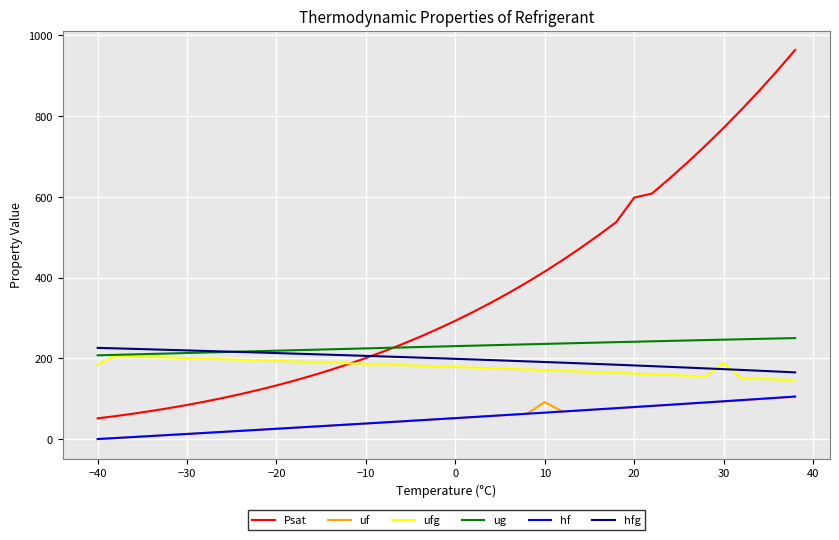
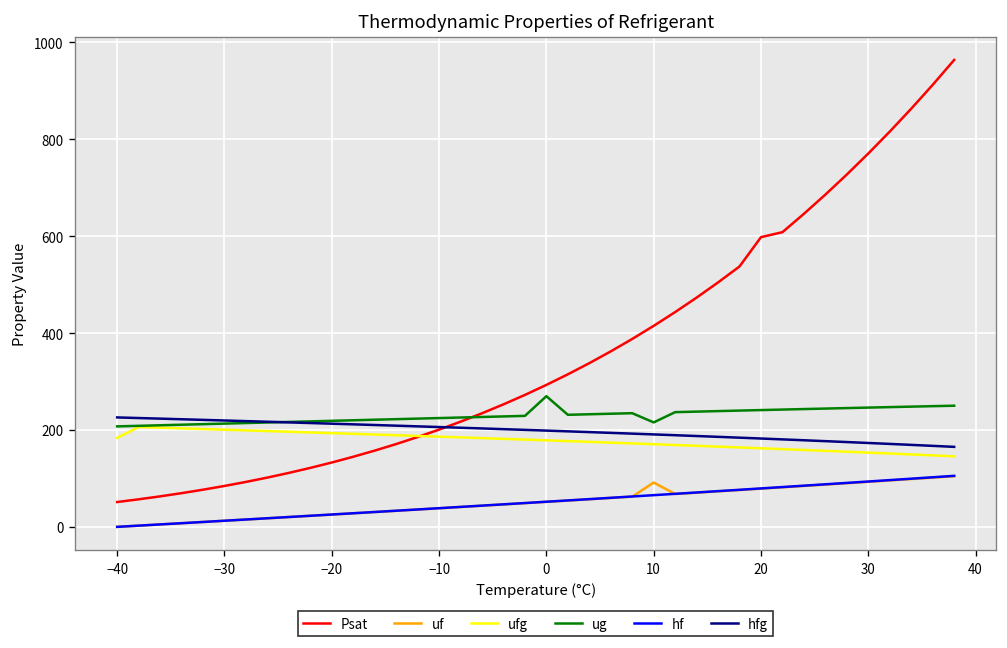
ug, 0: 230 -> 270
ug, 10: 240 -> 220
ufg, 30: 190 -> 150
